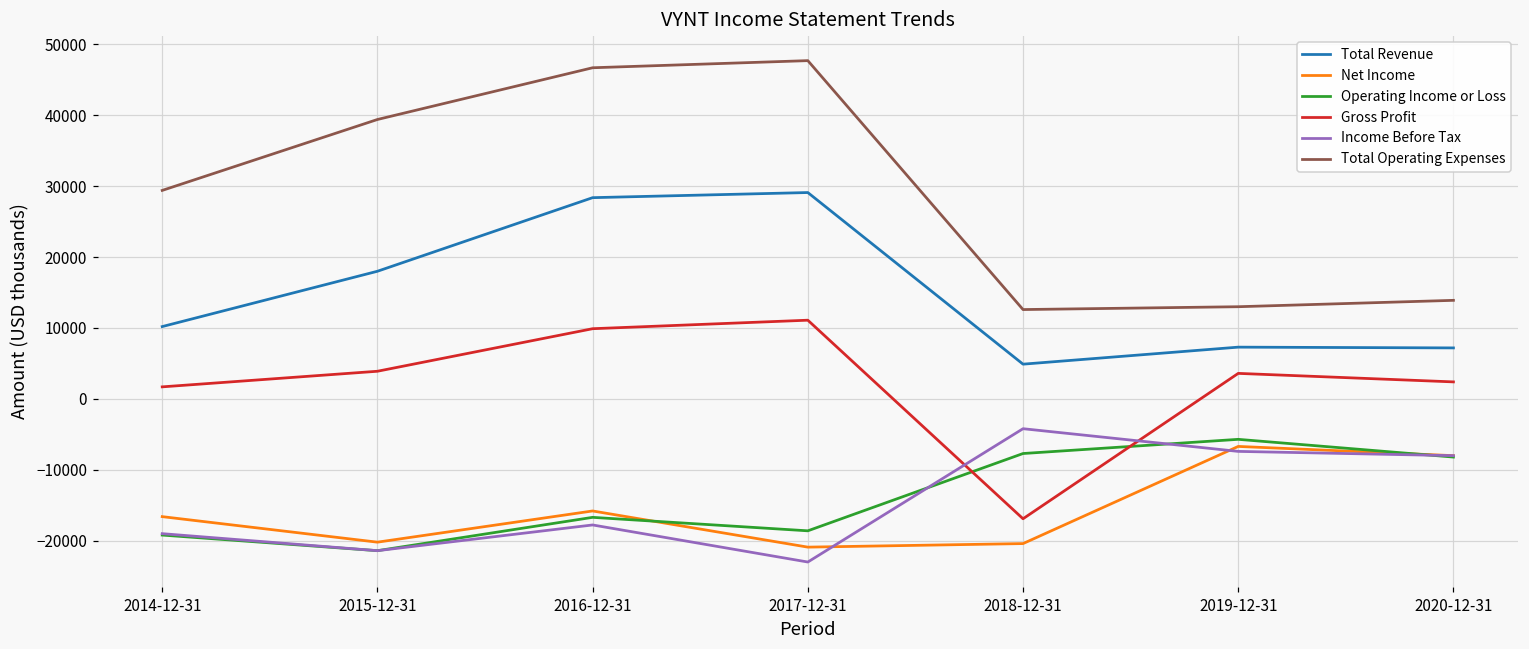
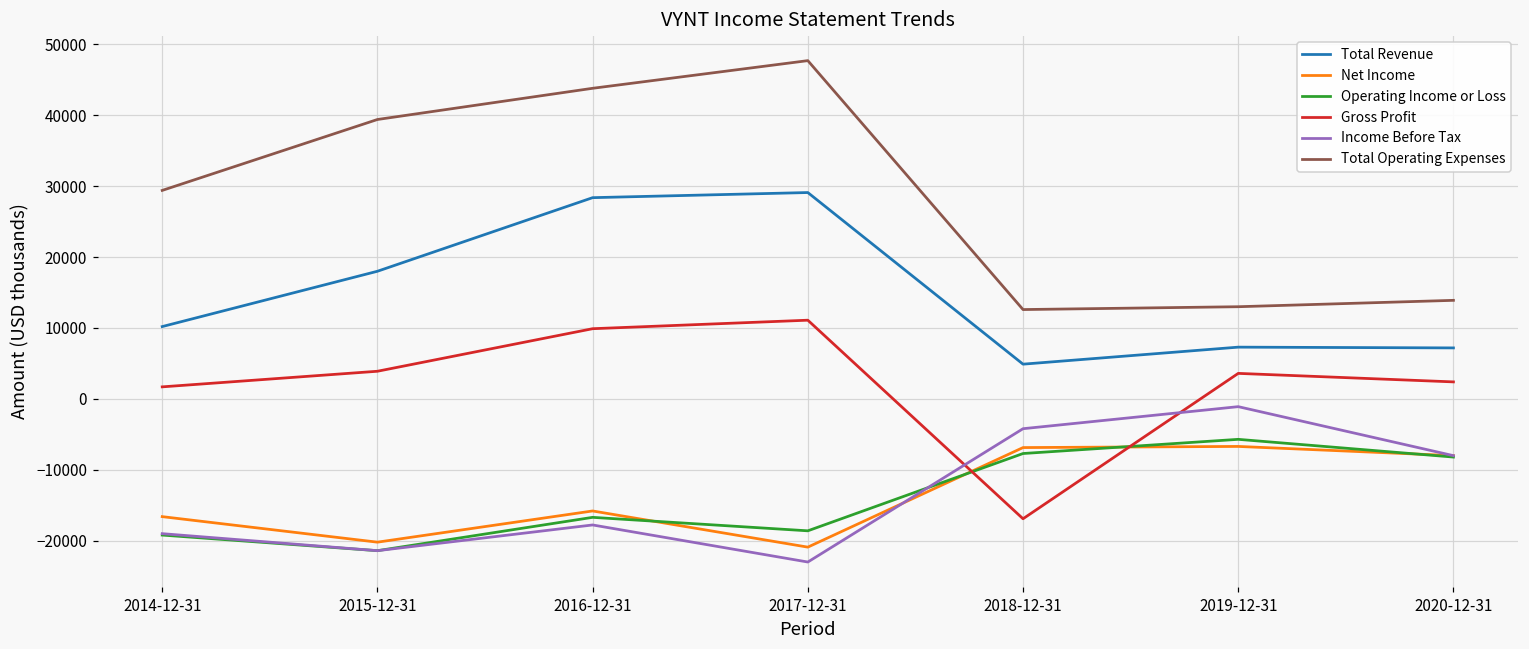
Total Operating Expenses, 2016-12-31: 47000 -> 44000
Net Income, 2018-12-31: -20000 -> -7000
Income Before Tax, 2019-12-31: -7000 -> -1000
